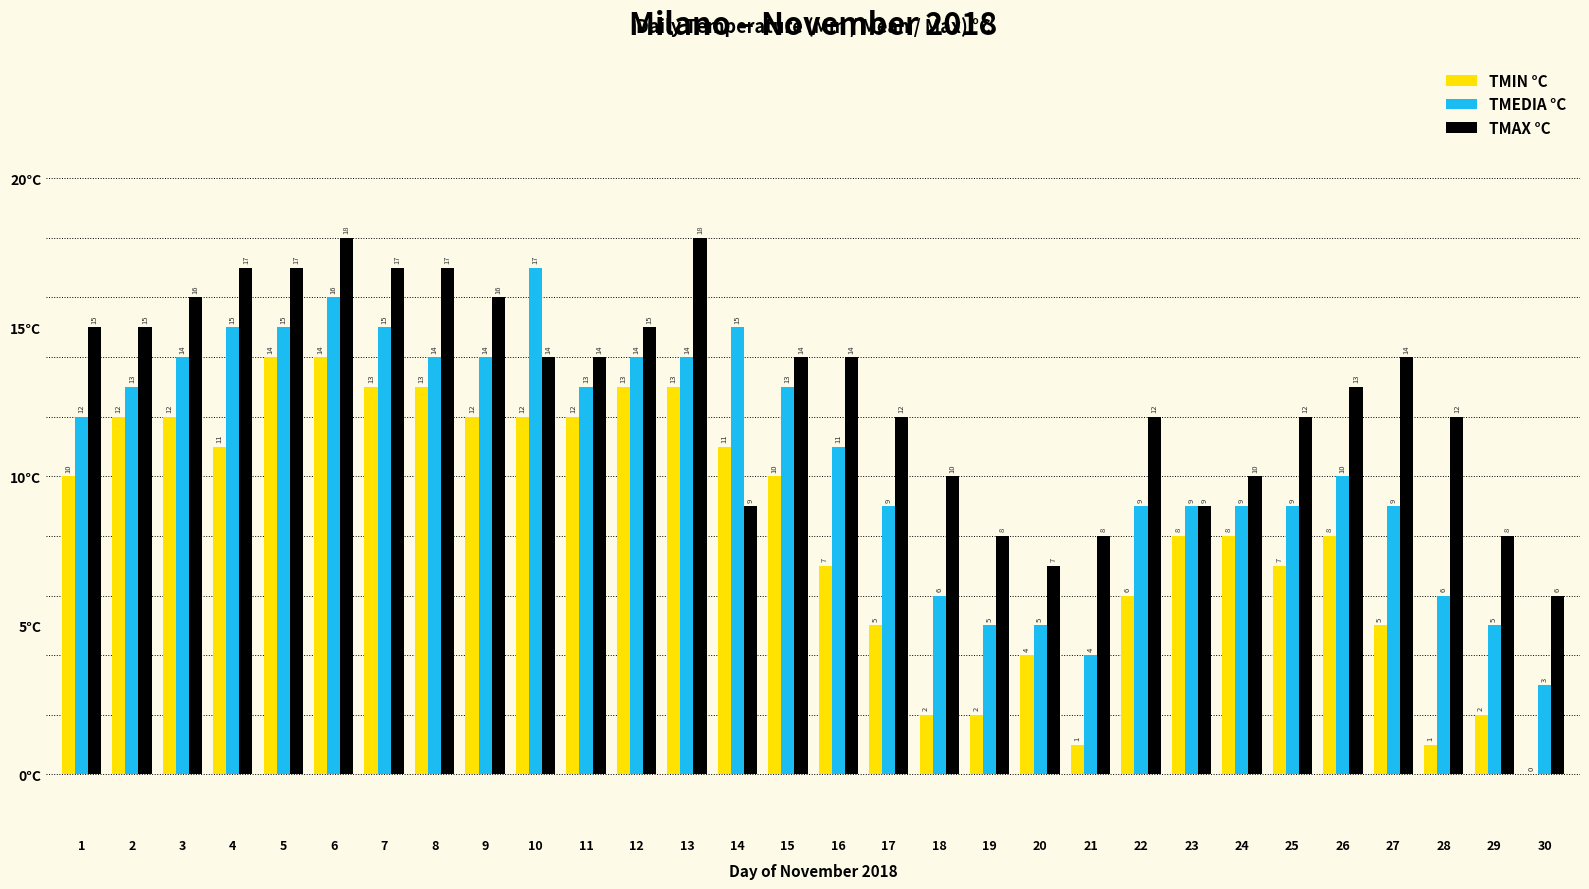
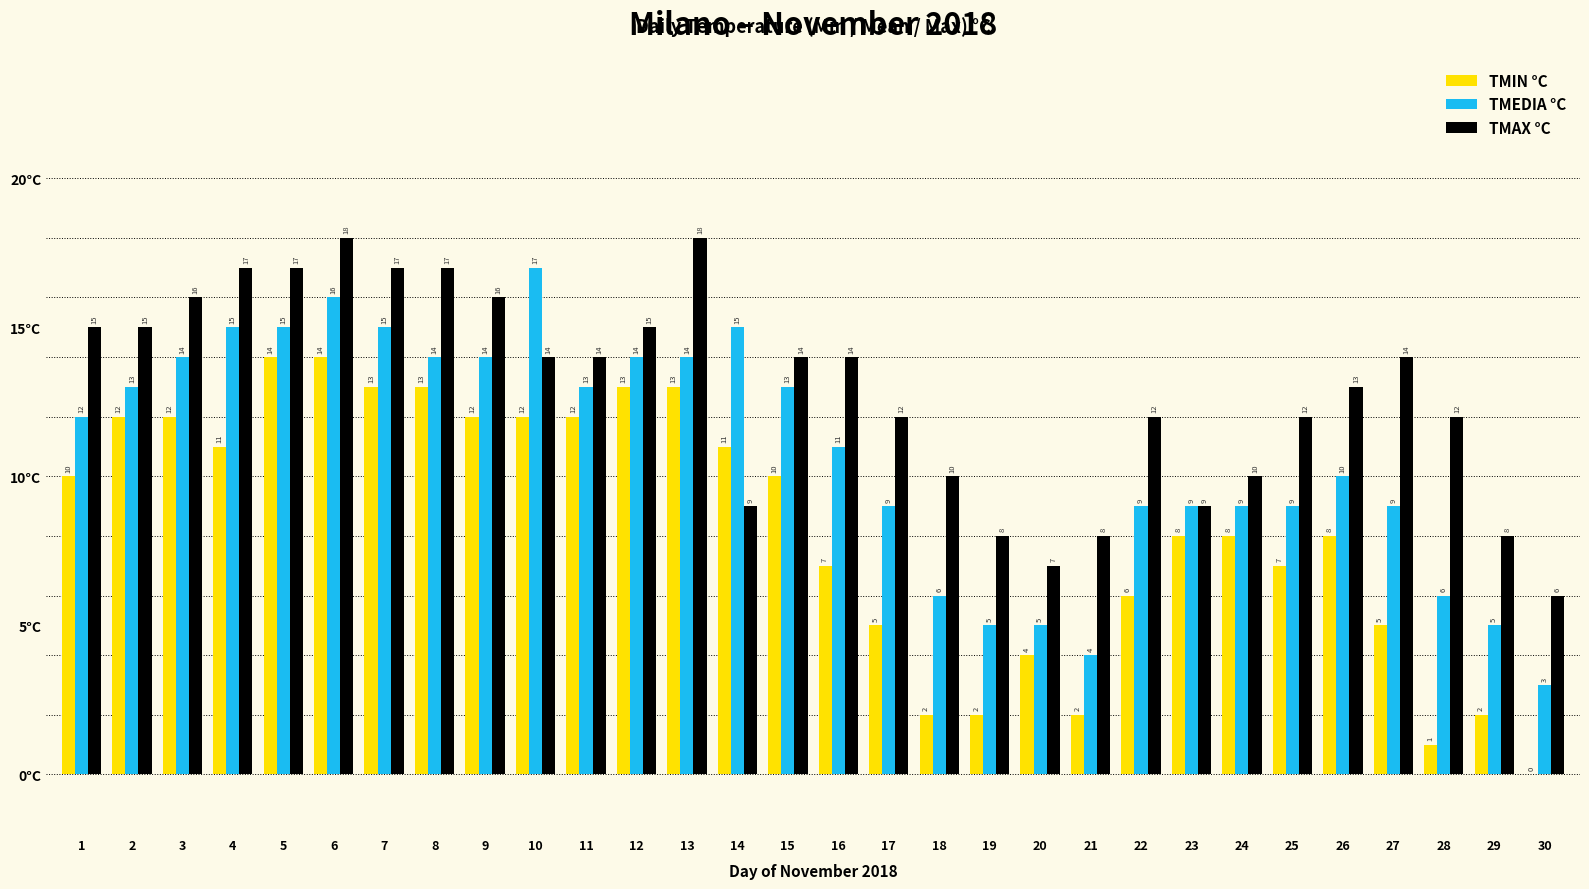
TMIN °C, 21: 1 -> 2
